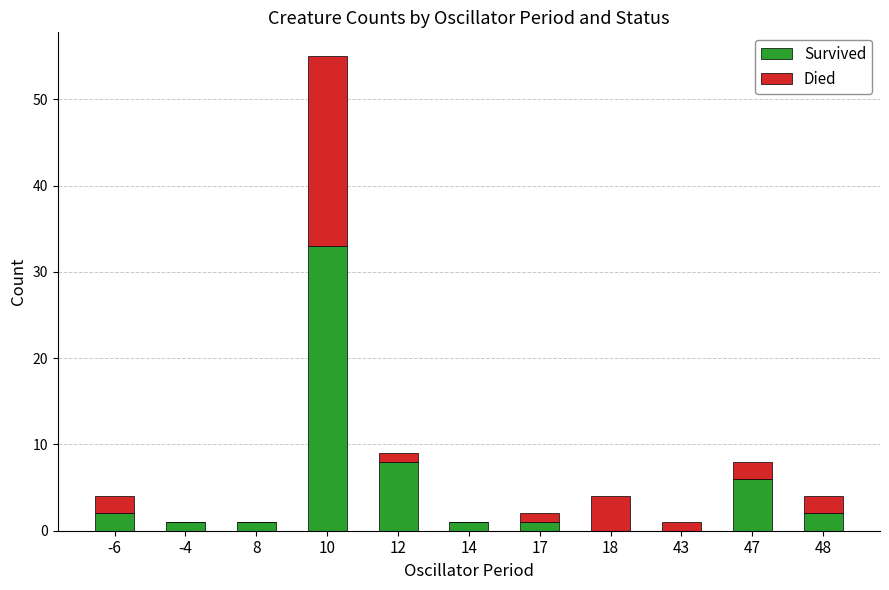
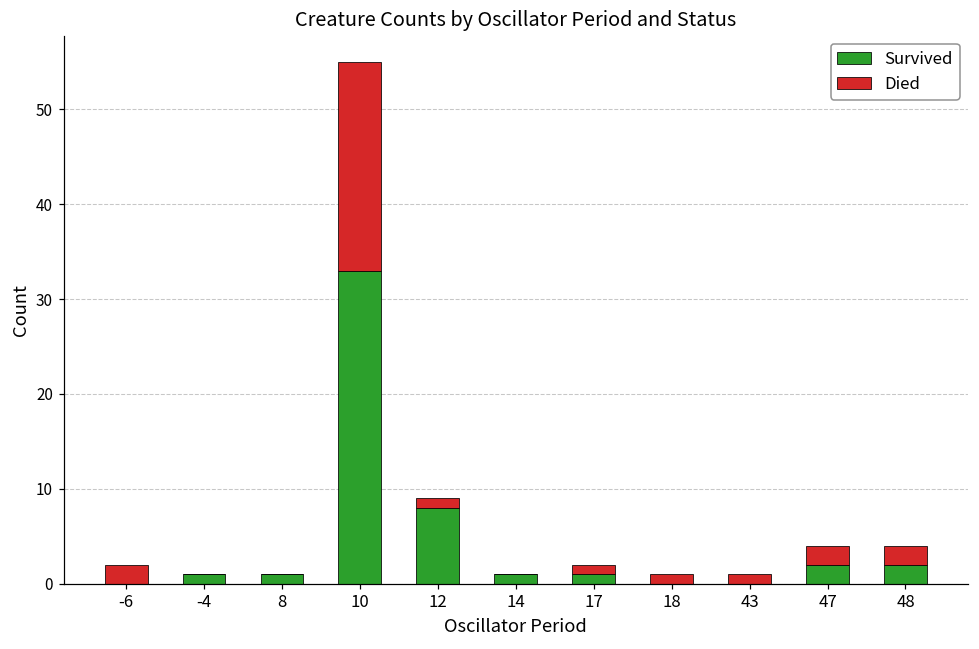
Survived, -6: 2 -> 0
Died, 18: 4 -> 1
Survived, 47: 6 -> 2
